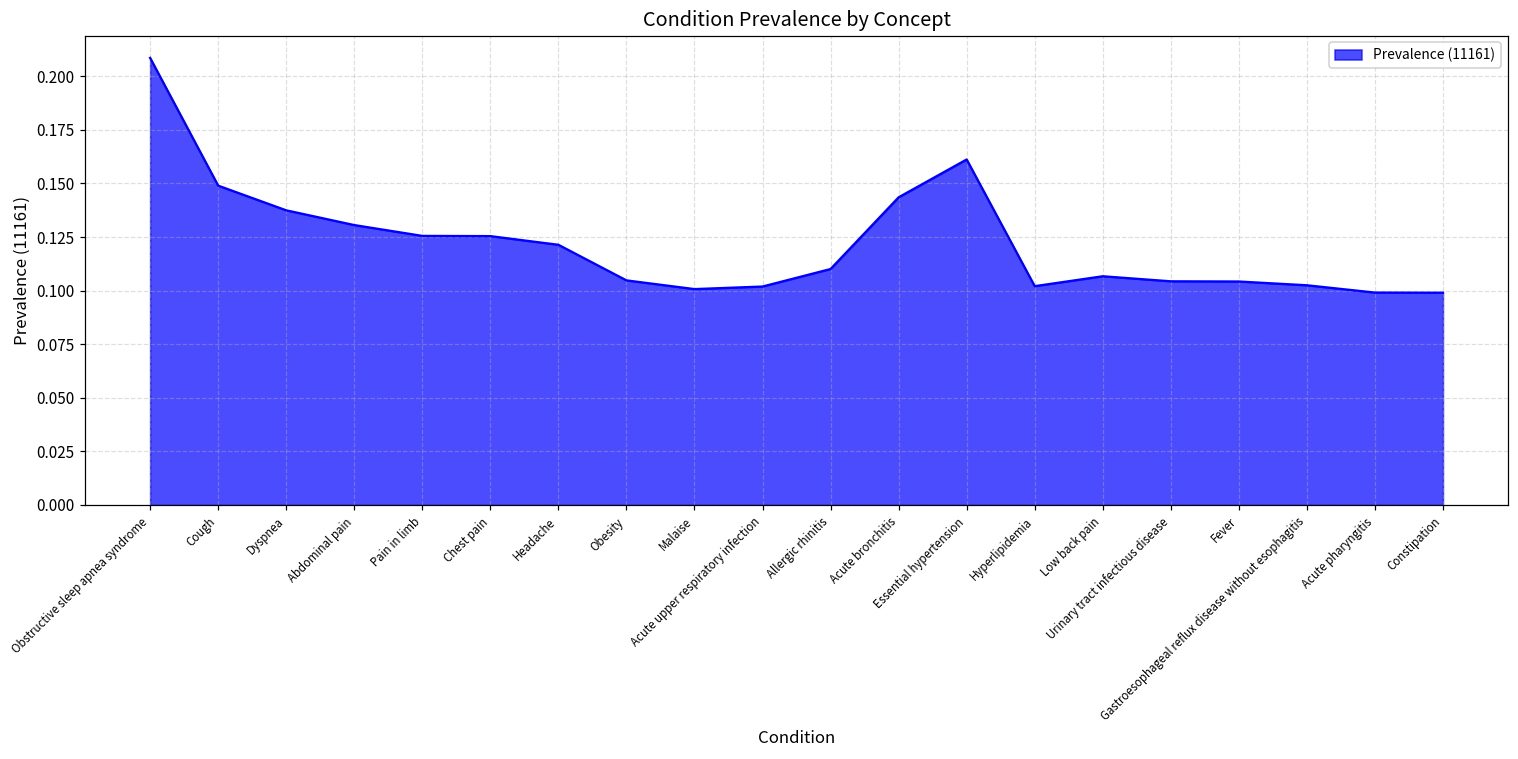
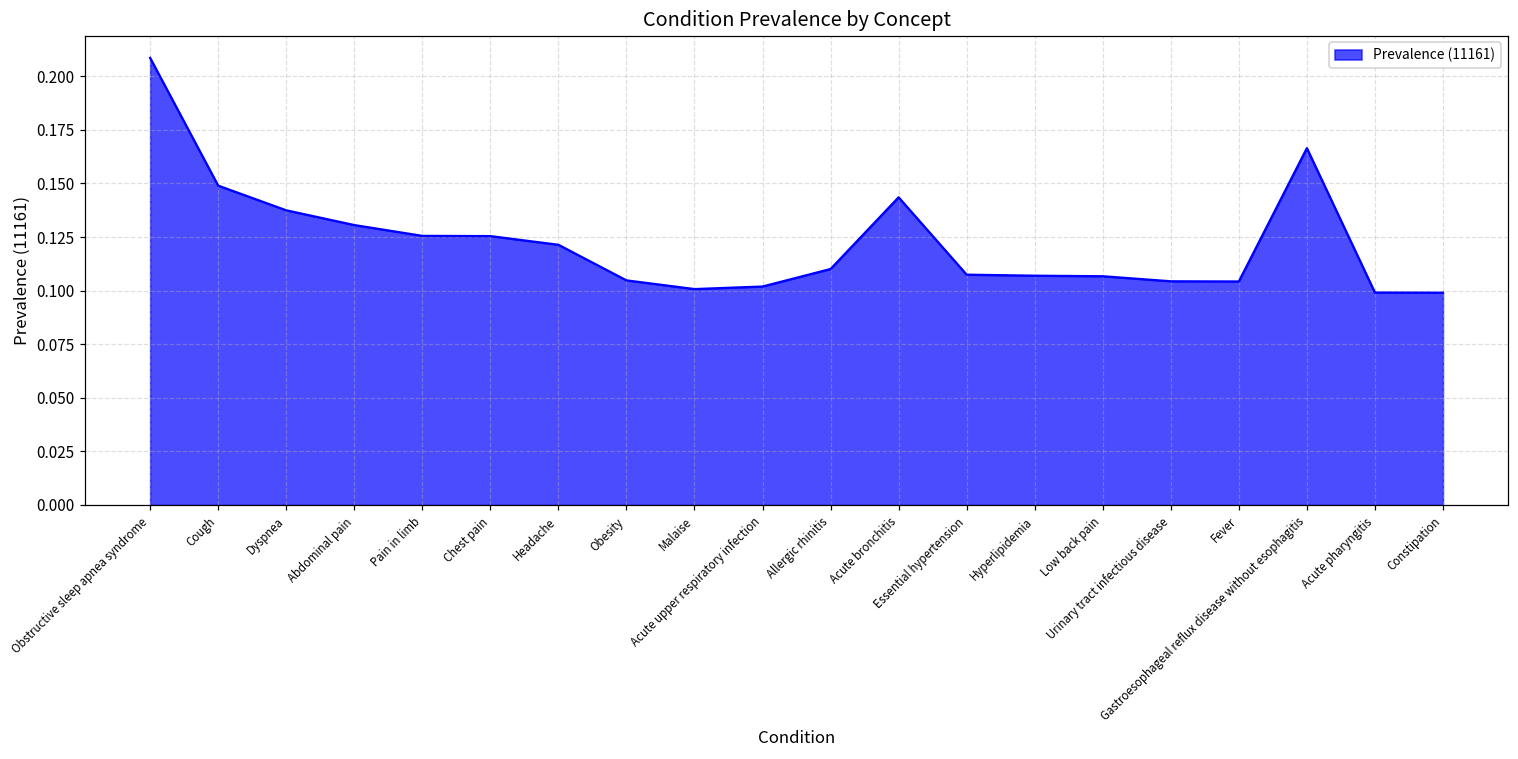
Essential hypertension: 0.161 -> 0.107
Hyperlipidemia: 0.102 -> 0.107
Gastroesophageal reflux disease without esophagitis: 0.102 -> 0.166
